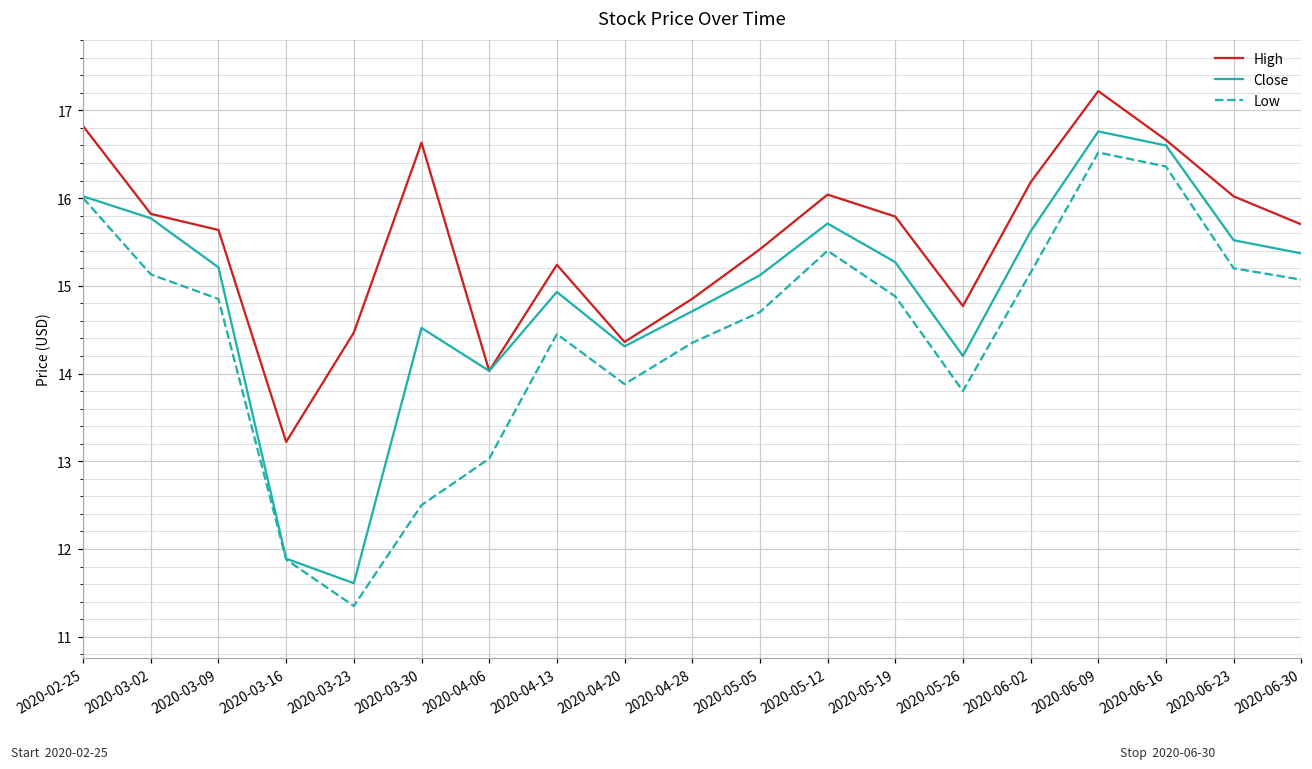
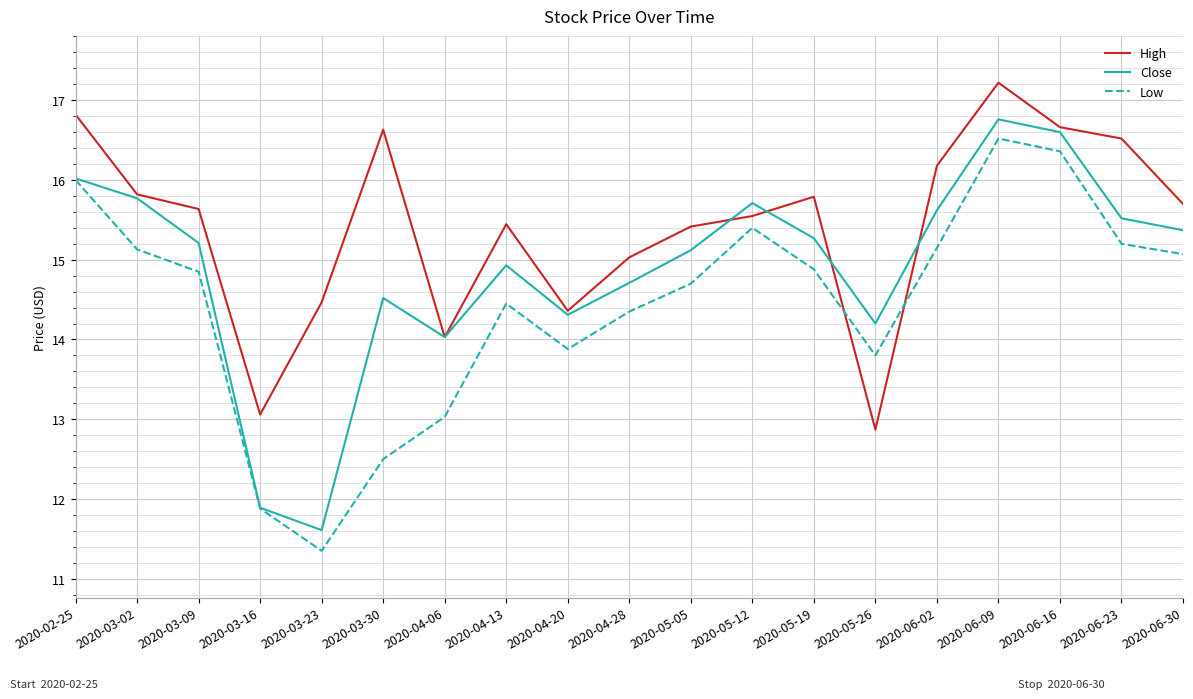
High, 2020-03-16: 13.2 -> 13.1
High, 2020-04-13: 15.2 -> 15.4
High, 2020-04-28: 14.9 -> 15.0
High, 2020-05-12: 16.0 -> 15.5
High, 2020-05-26: 14.8 -> 12.9
High, 2020-06-23: 16.0 -> 16.5
